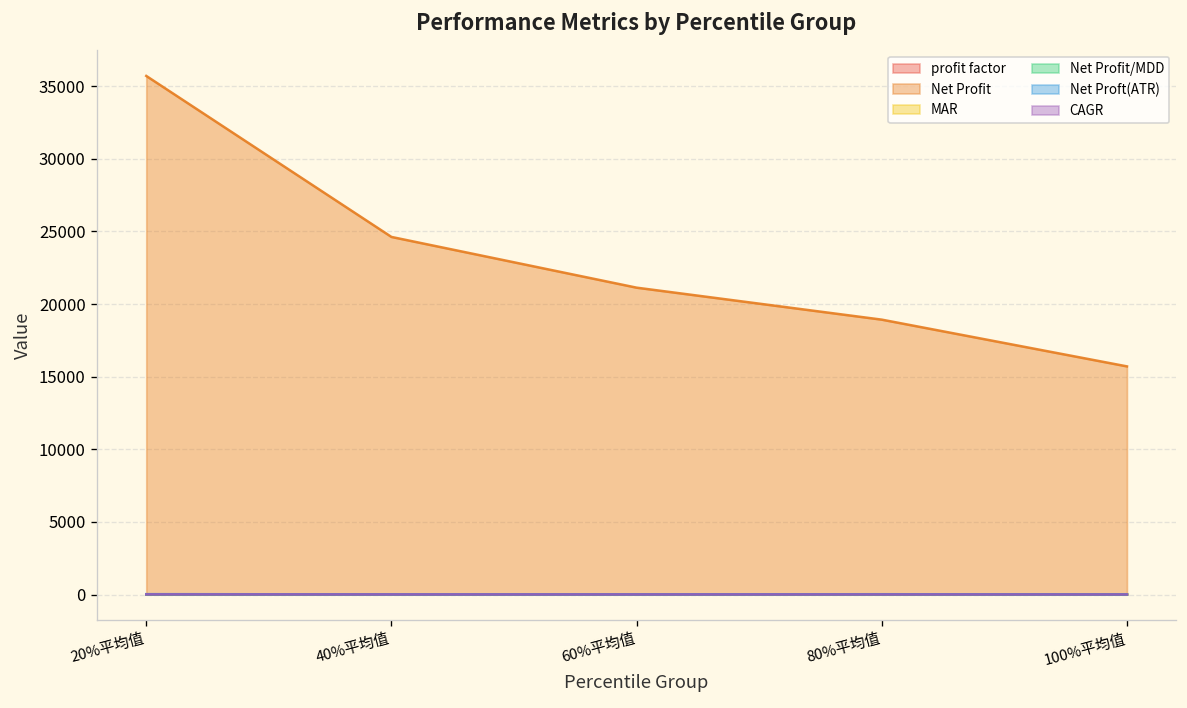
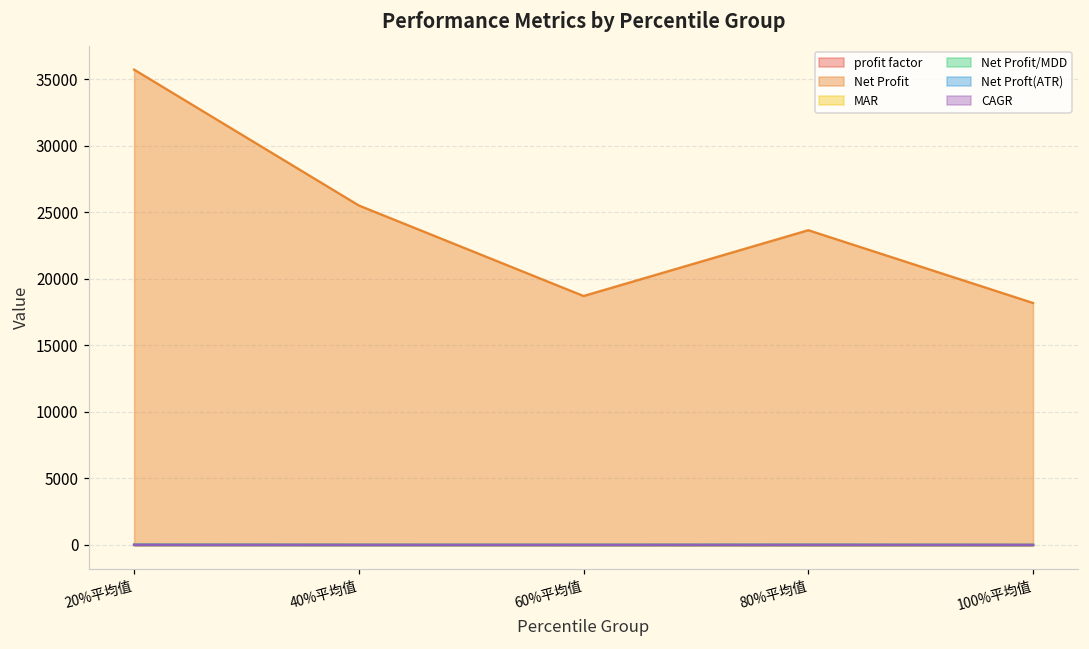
Net Profit, 40%平均值: 24600 -> 25500
Net Profit, 60%平均值: 21100 -> 18700
Net Profit, 80%平均值: 18900 -> 23600
Net Profit, 100%平均值: 15700 -> 18200
